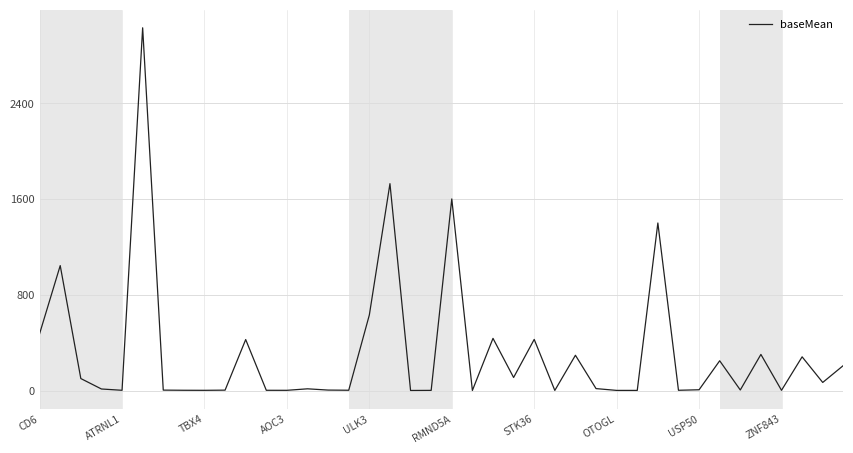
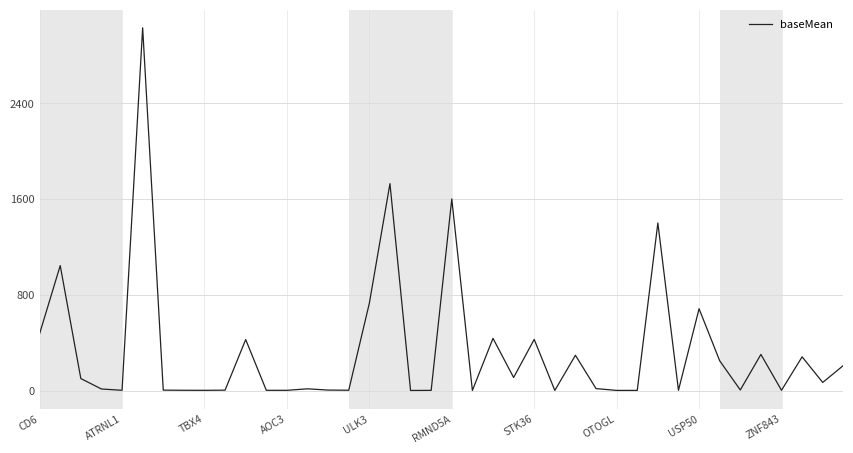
ULK3: 630 -> 730
USP50: 10 -> 680
